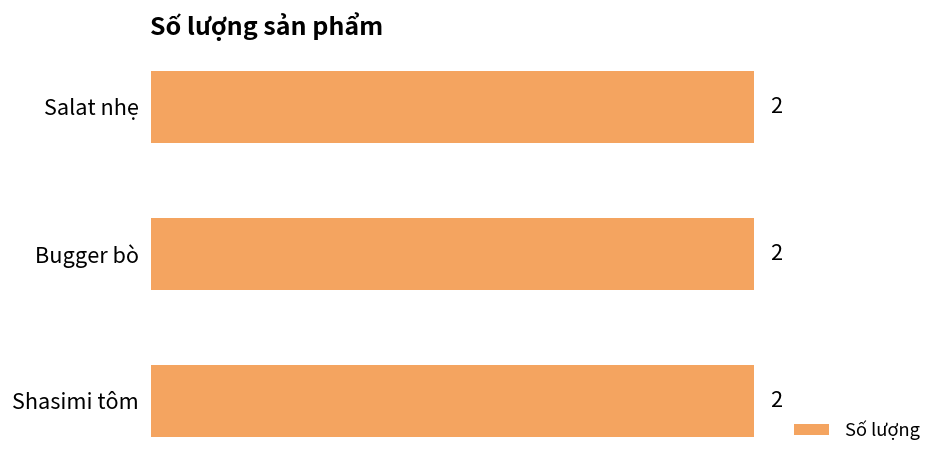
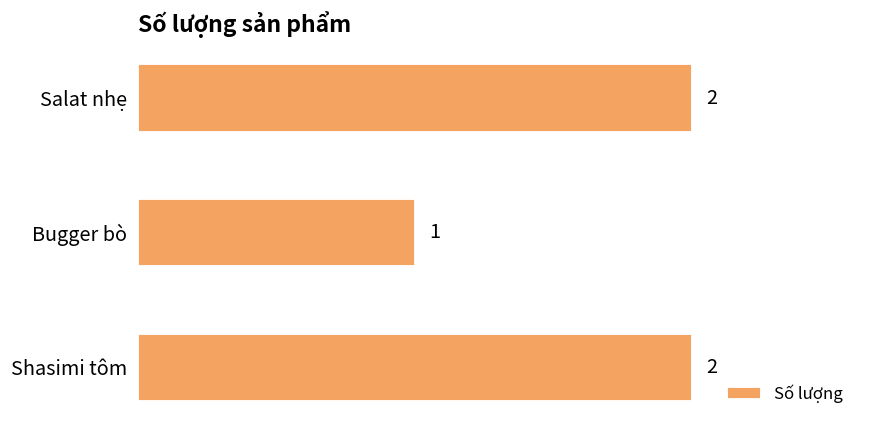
Bugger bò: 2 -> 1
